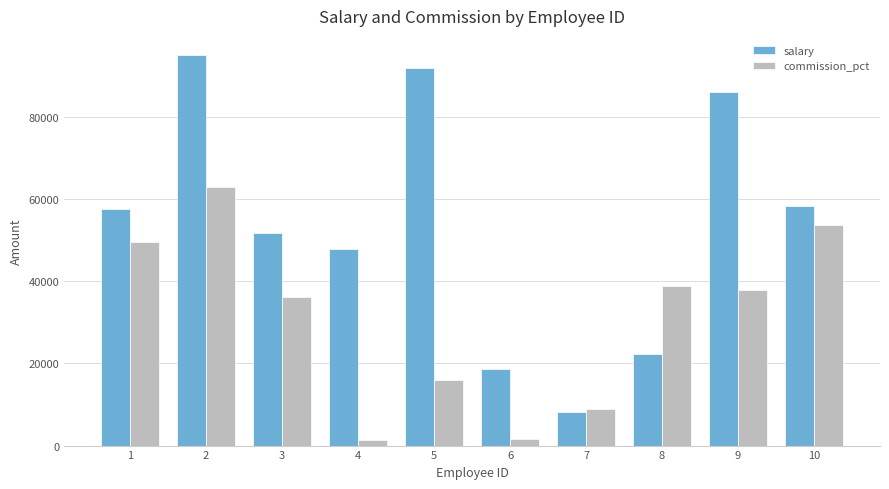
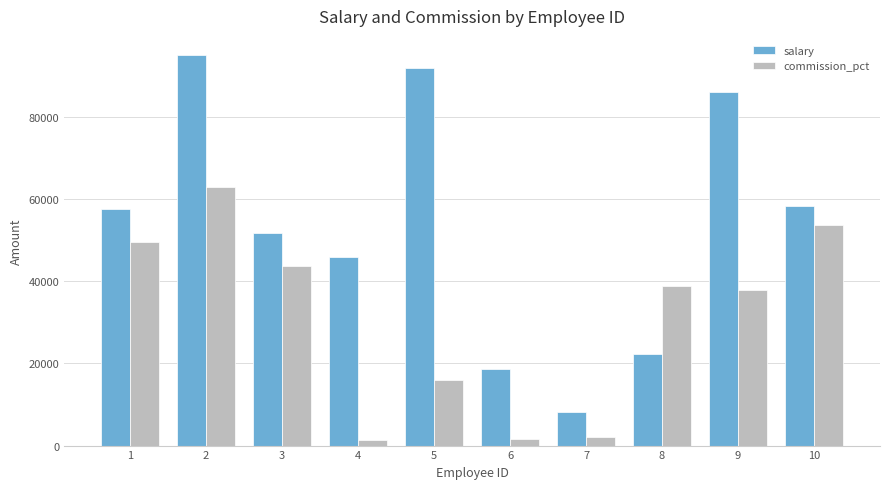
commission_pct, 3: 36000 -> 44000
salary, 4: 48000 -> 46000
commission_pct, 7: 9000 -> 2000
